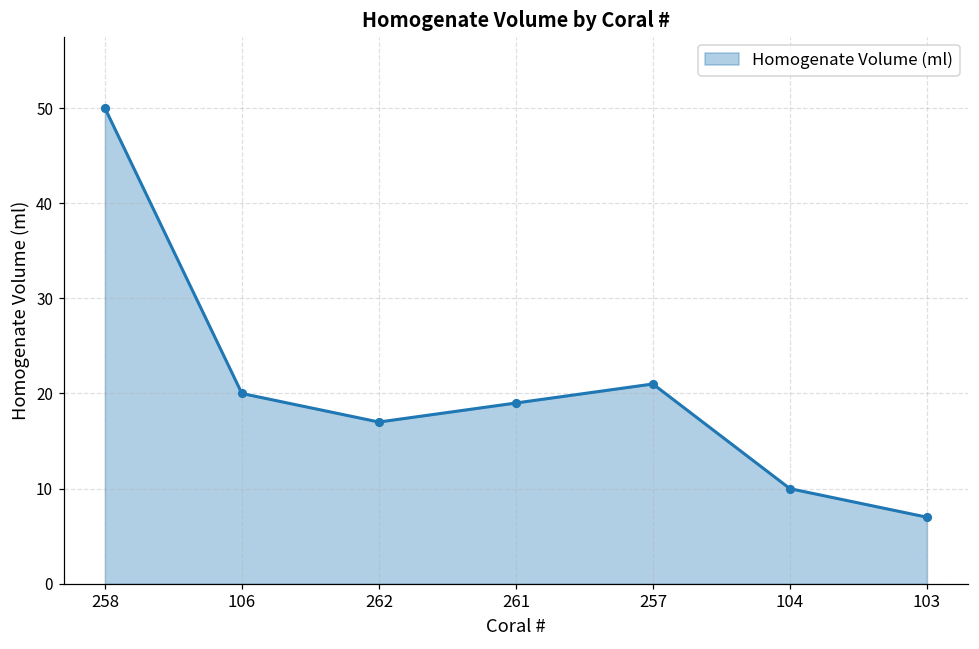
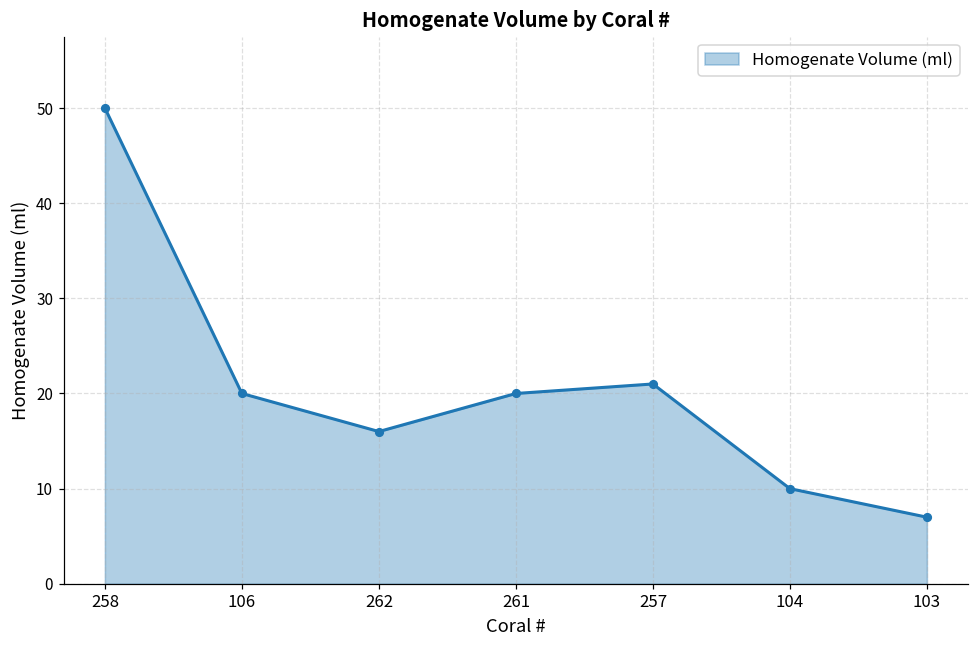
262: 17 -> 16
261: 19 -> 20
